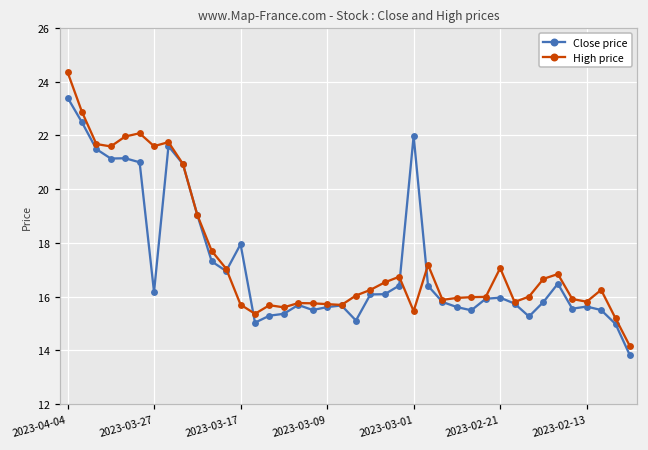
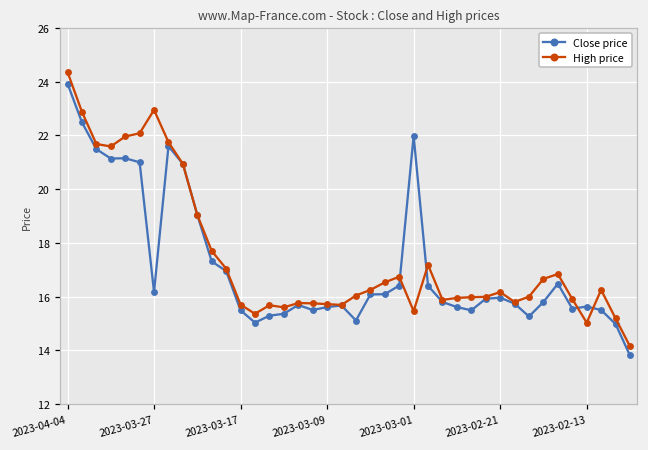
Close price, 2023-04-04: 23.4 -> 23.9
High price, 2023-03-27: 21.6 -> 23.0
Close price, 2023-03-17: 18.0 -> 15.5
High price, 2023-02-21: 17.1 -> 16.2
High price, 2023-02-13: 15.8 -> 15.0
